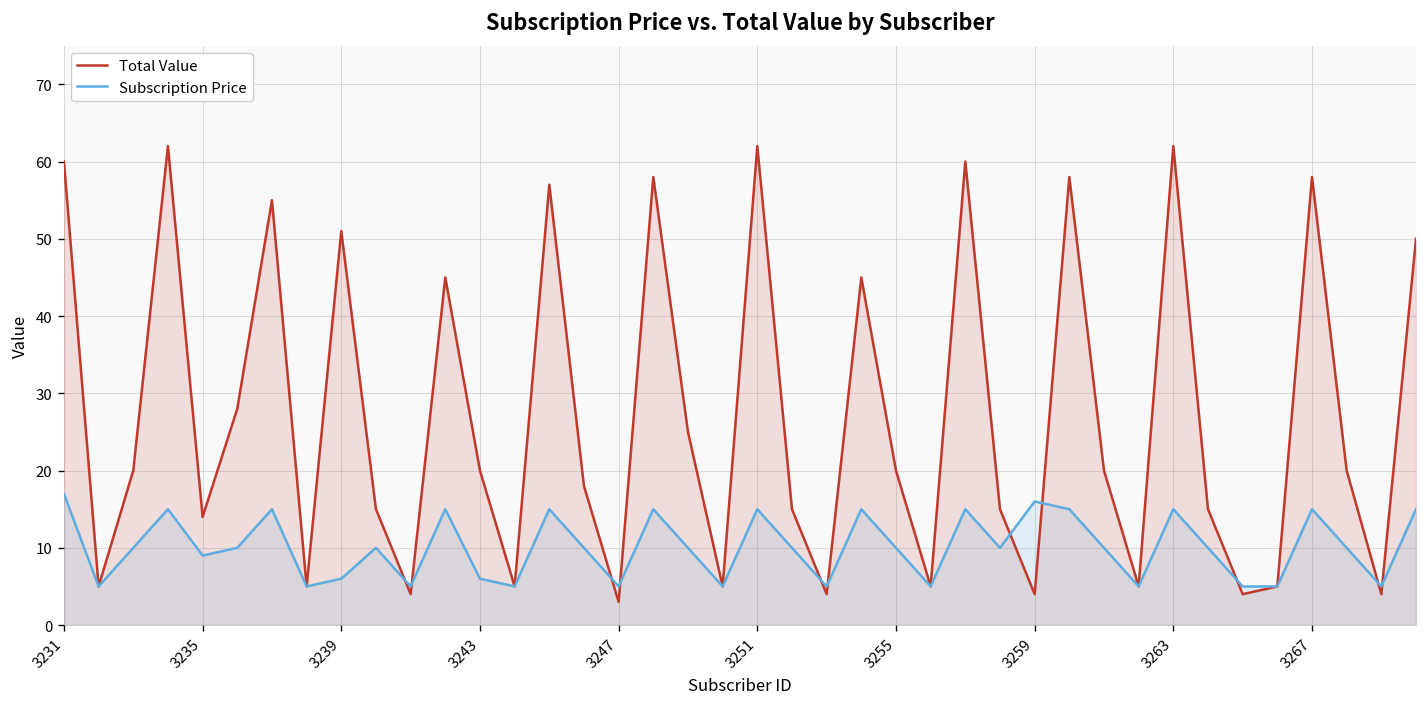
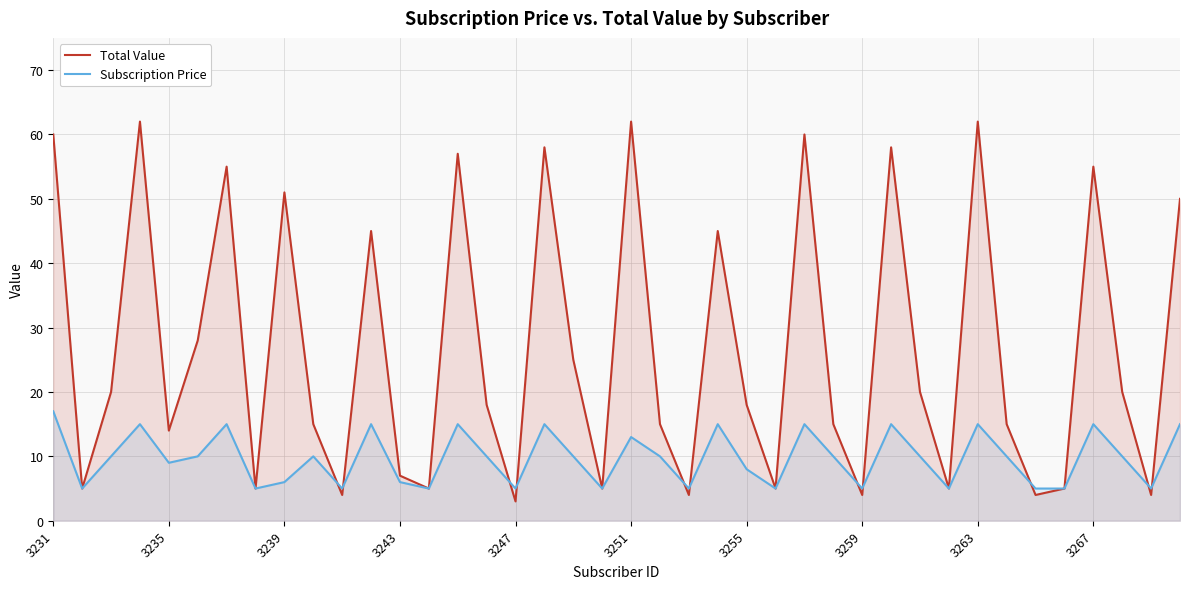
Total Value, 3243: 20 -> 7
Subscription Price, 3251: 15 -> 13
Total Value, 3255: 20 -> 18
Subscription Price, 3255: 10 -> 8
Subscription Price, 3259: 16 -> 5
Total Value, 3267: 58 -> 55
